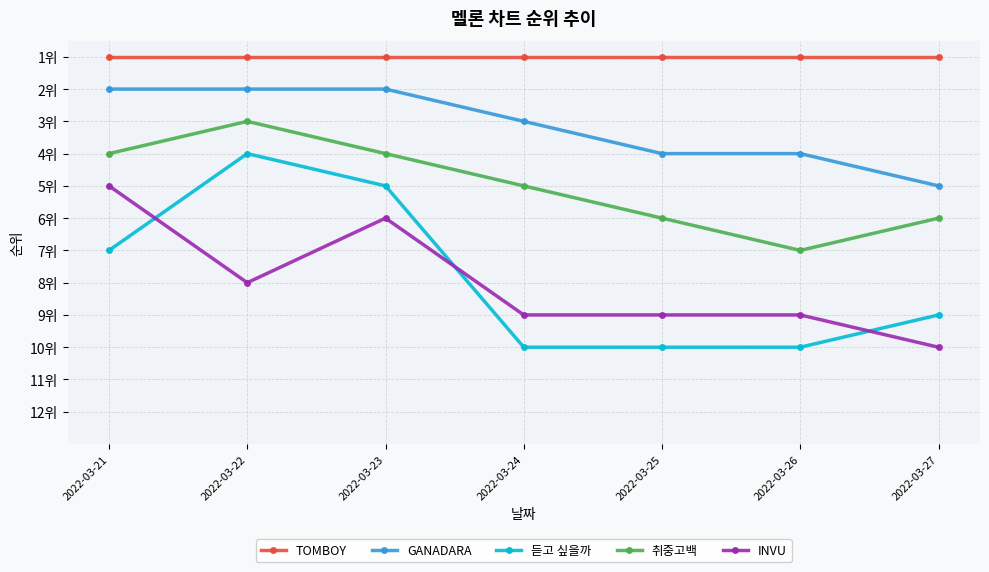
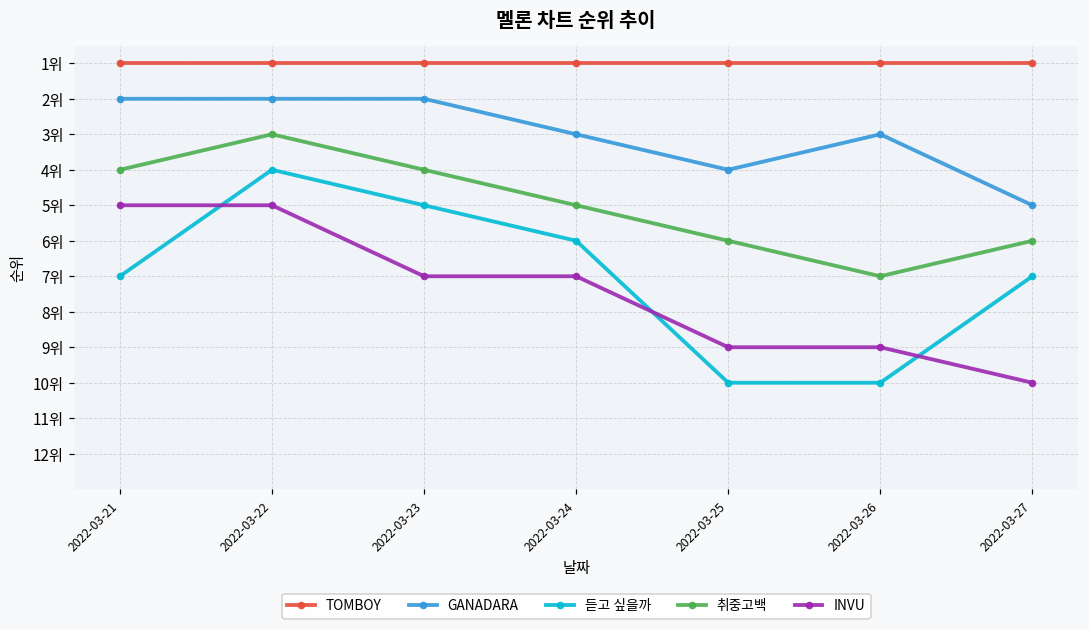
INVU, 2022-03-22: 8위 -> 5위
INVU, 2022-03-23: 6위 -> 7위
듣고 싶을까, 2022-03-24: 10위 -> 6위
INVU, 2022-03-24: 9위 -> 7위
GANADARA, 2022-03-26: 4위 -> 3위
듣고 싶을까, 2022-03-27: 9위 -> 7위
